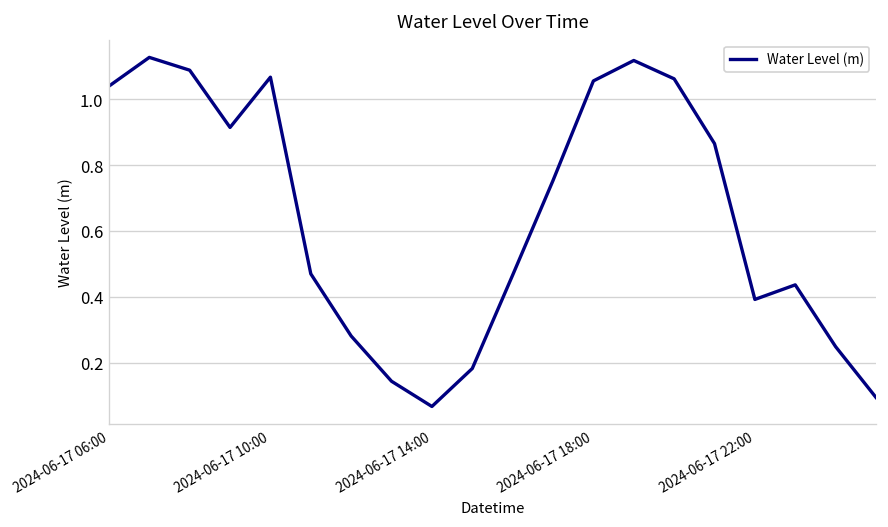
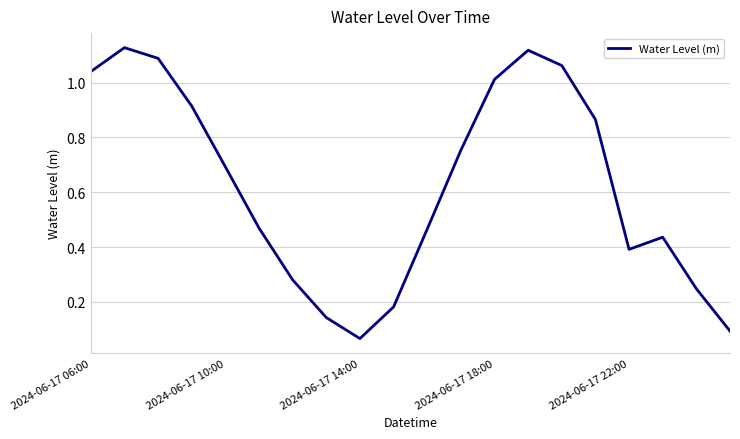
2024-06-17 10:00: 1.07 -> 0.69
2024-06-17 18:00: 1.06 -> 1.01
